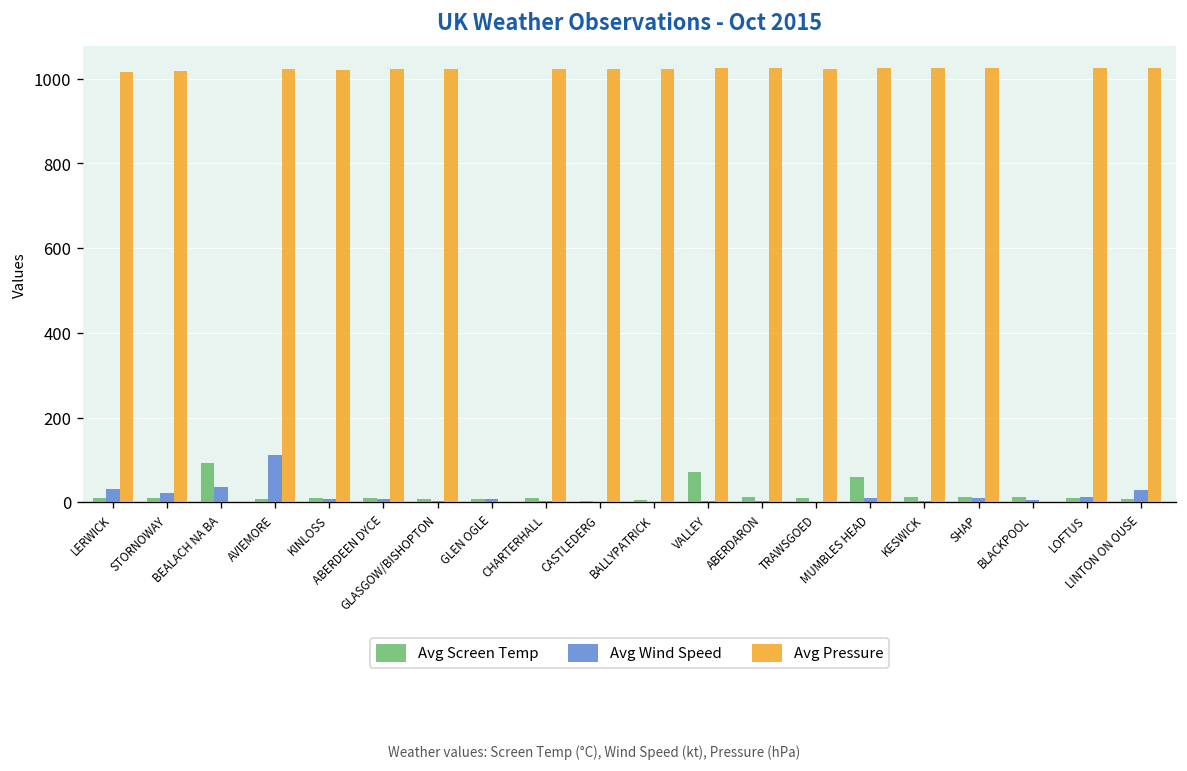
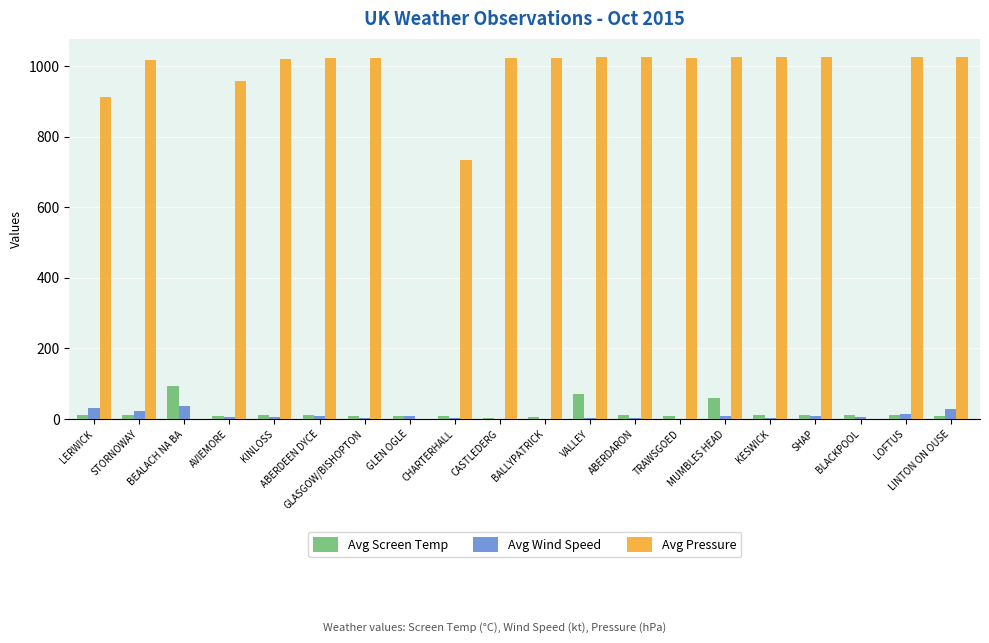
Avg Pressure, LERWICK: 1020 -> 910
Avg Wind Speed, AVIEMORE: 110 -> 10
Avg Pressure, AVIEMORE: 1020 -> 960
Avg Pressure, CHARTERHALL: 1020 -> 730
